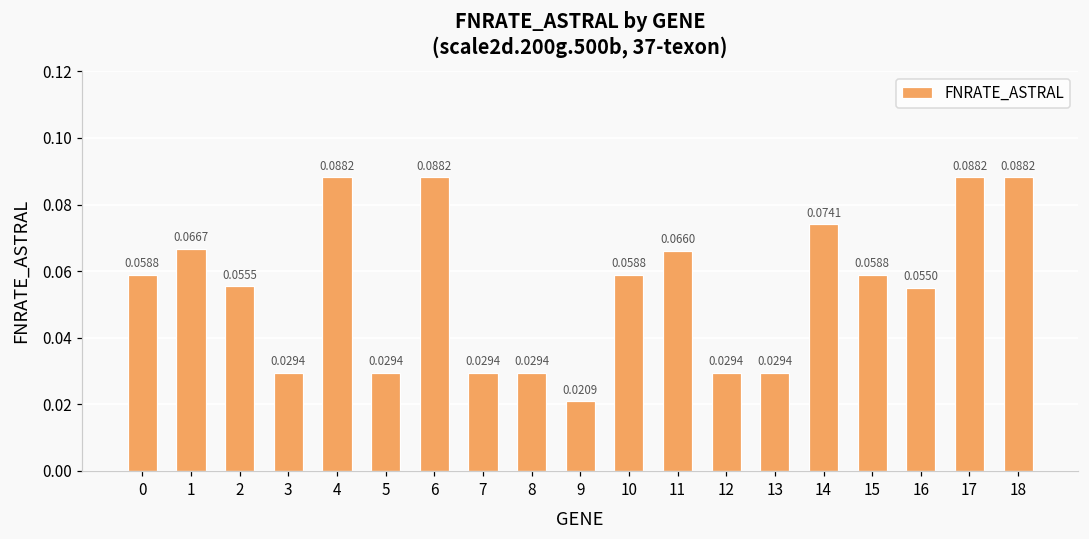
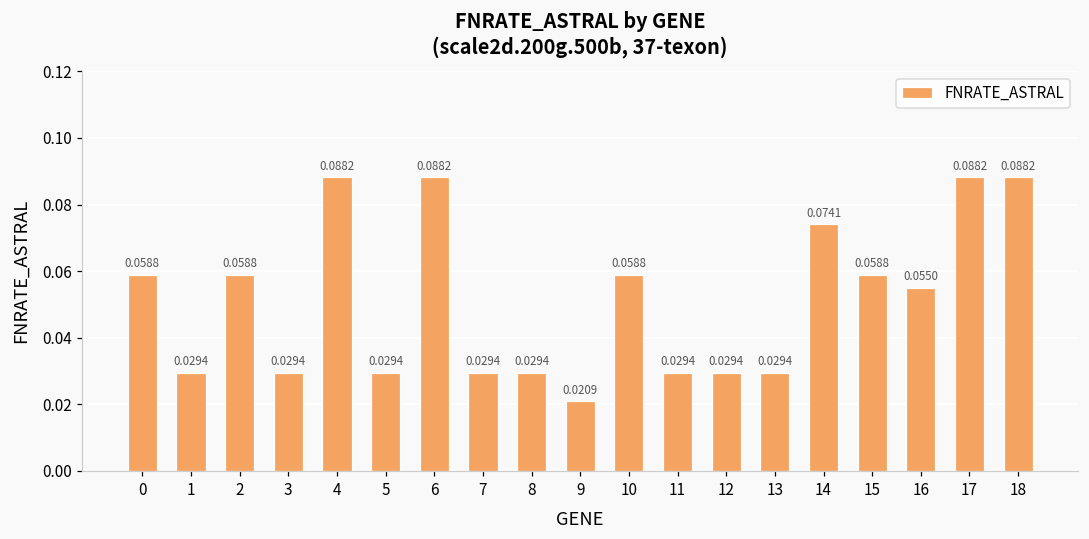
1: 0.0667 -> 0.0294
2: 0.0555 -> 0.0588
11: 0.0660 -> 0.0294
